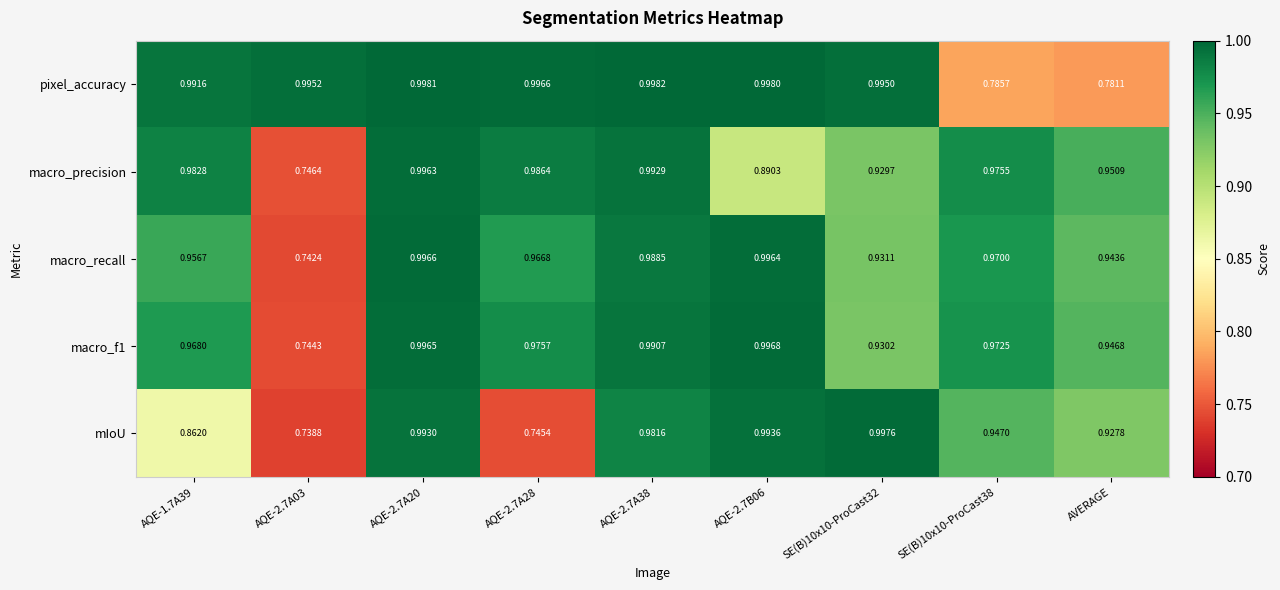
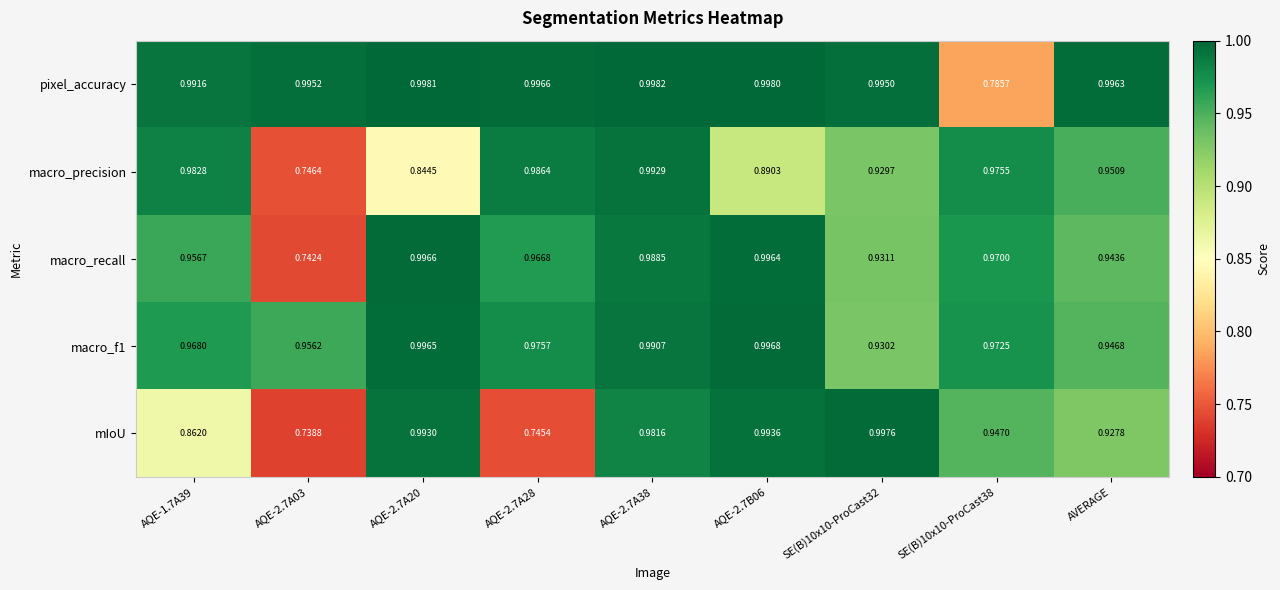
pixel_accuracy, AVERAGE: 0.7811 -> 0.9963
macro_precision, AQE-2.7A20: 0.9963 -> 0.8445
macro_f1, AQE-2.7A03: 0.7443 -> 0.9562
